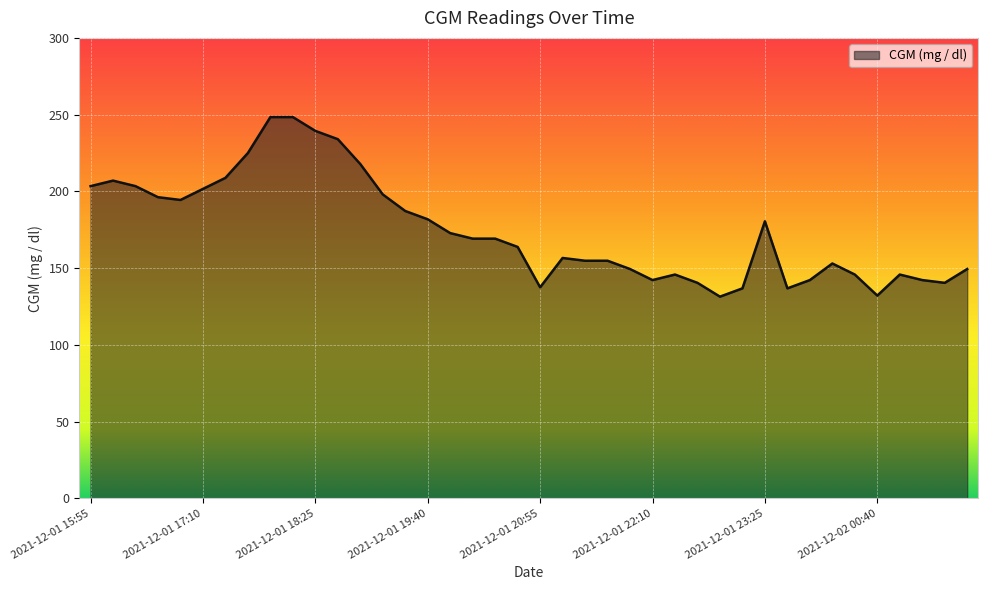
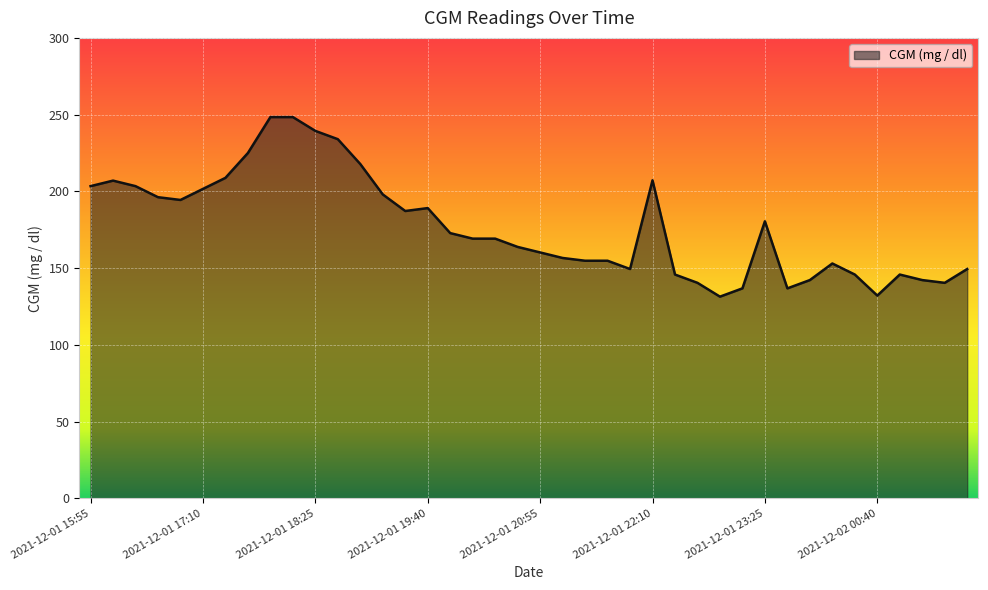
2021-12-01 19:40: 182 -> 189
2021-12-01 20:55: 138 -> 160
2021-12-01 22:10: 142 -> 207
